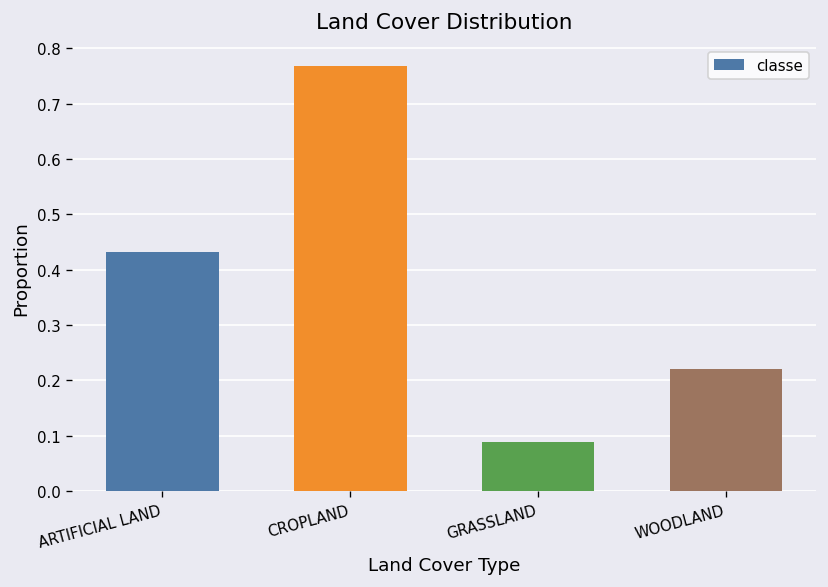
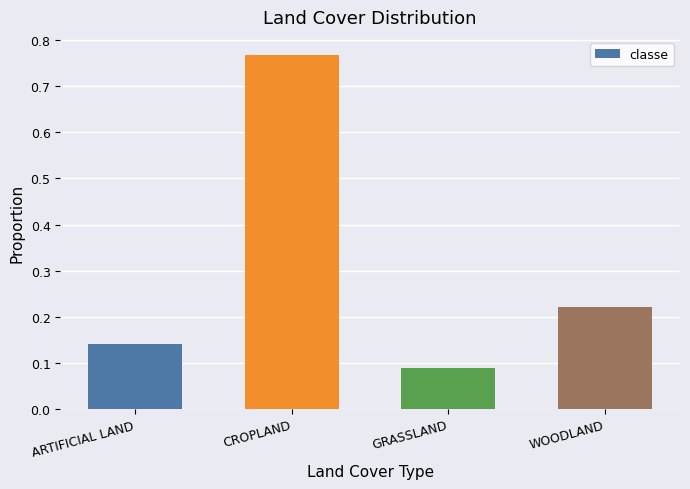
ARTIFICIAL LAND: 0.43 -> 0.14
